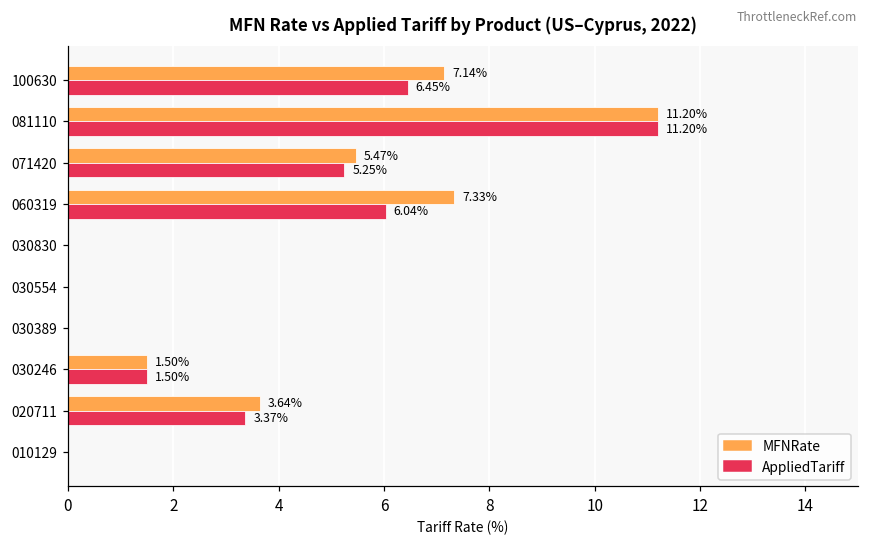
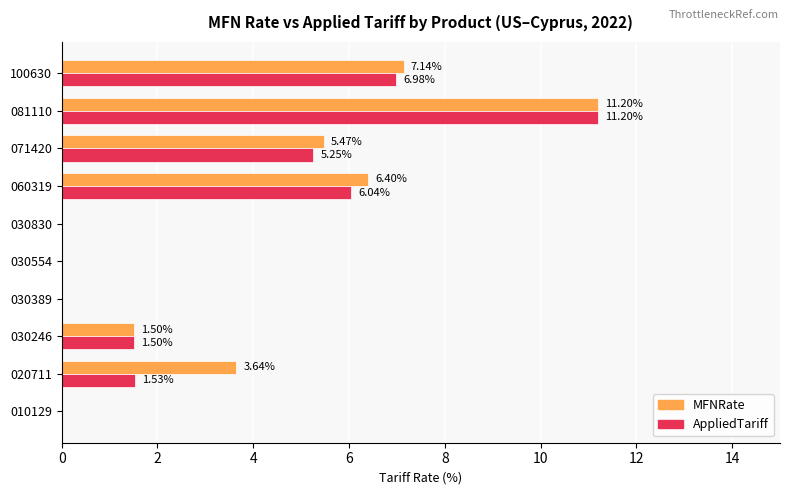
AppliedTariff, 100630: 6.45% -> 6.98%
MFNRate, 060319: 7.33% -> 6.40%
AppliedTariff, 020711: 3.37% -> 1.53%
